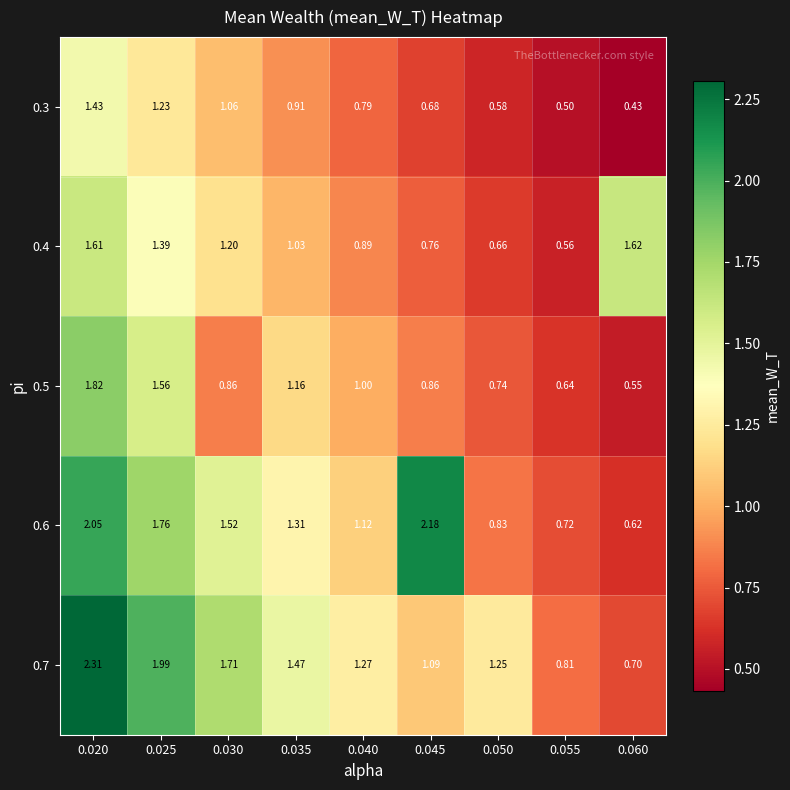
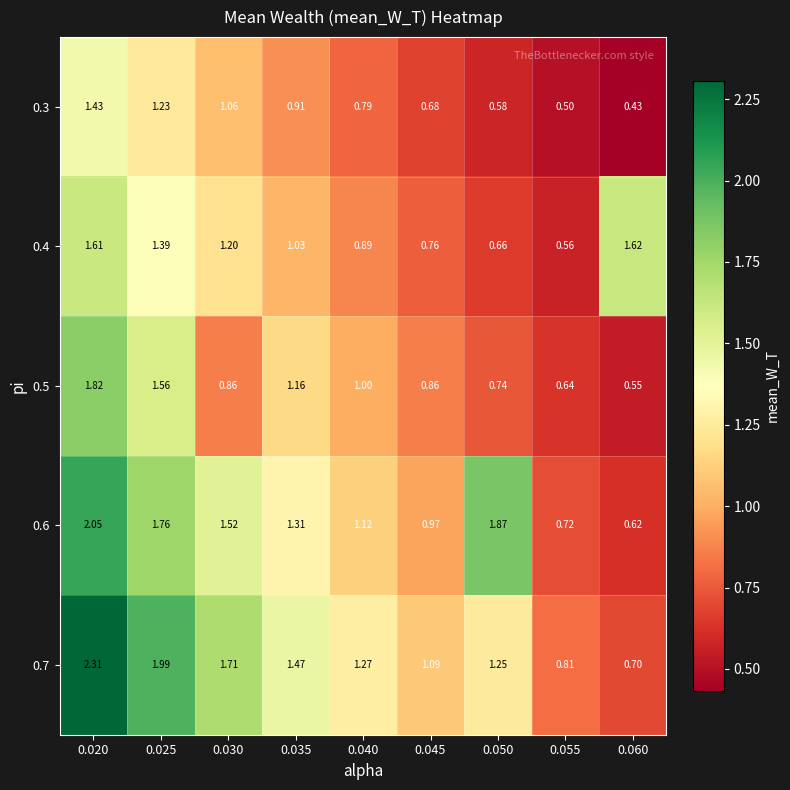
0.6, 0.045: 2.18 -> 0.97
0.6, 0.050: 0.83 -> 1.87
